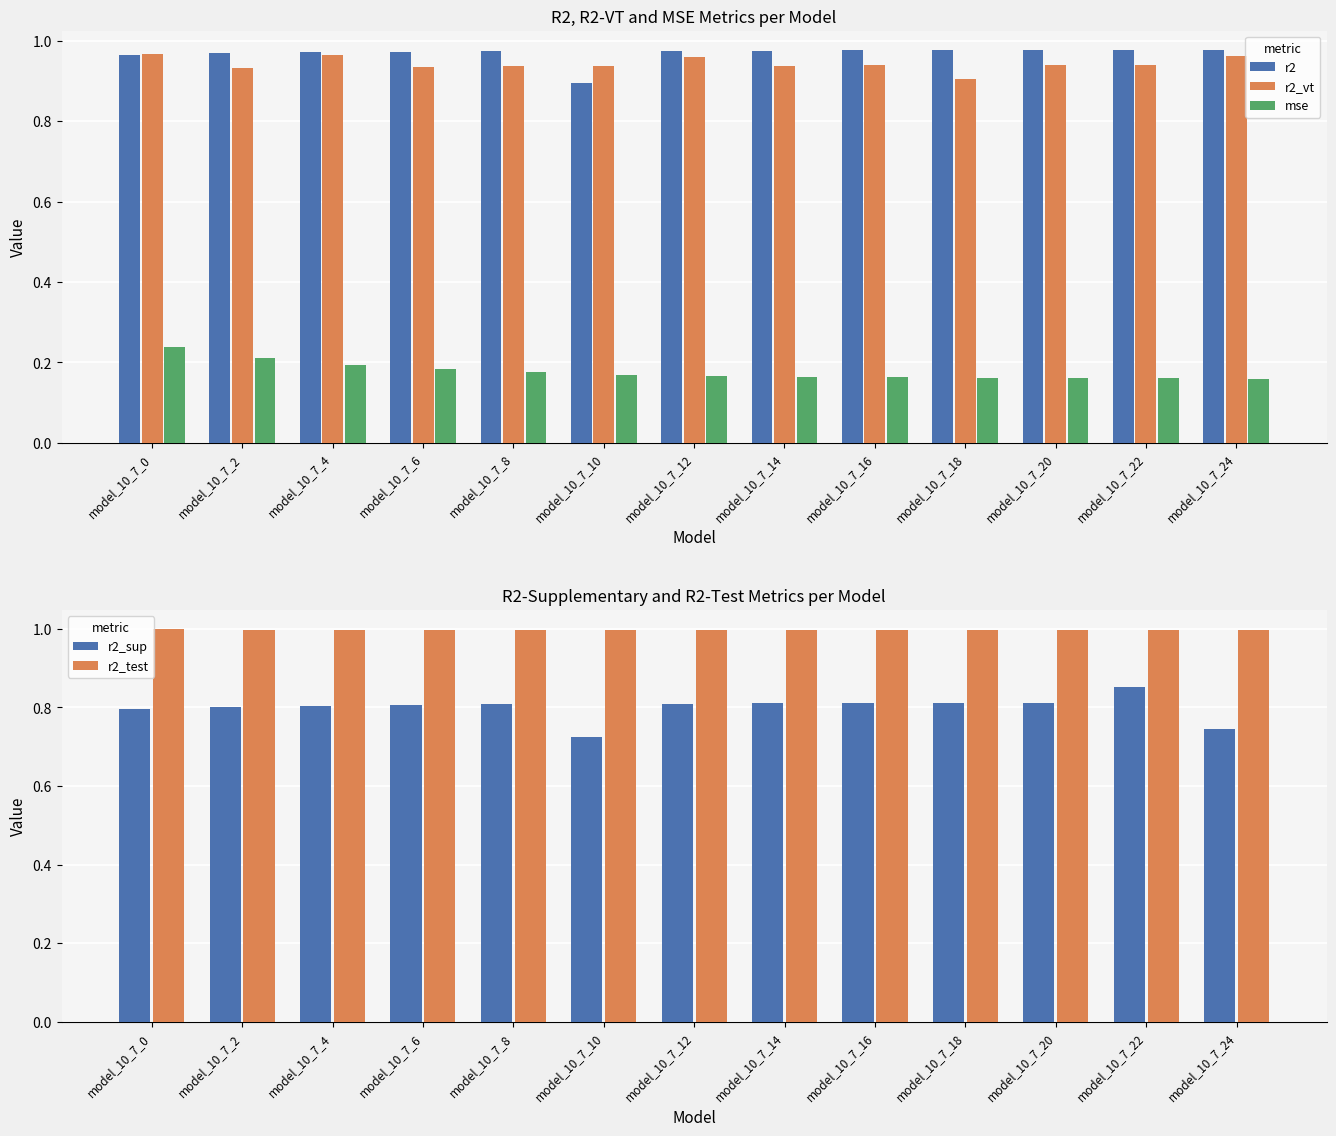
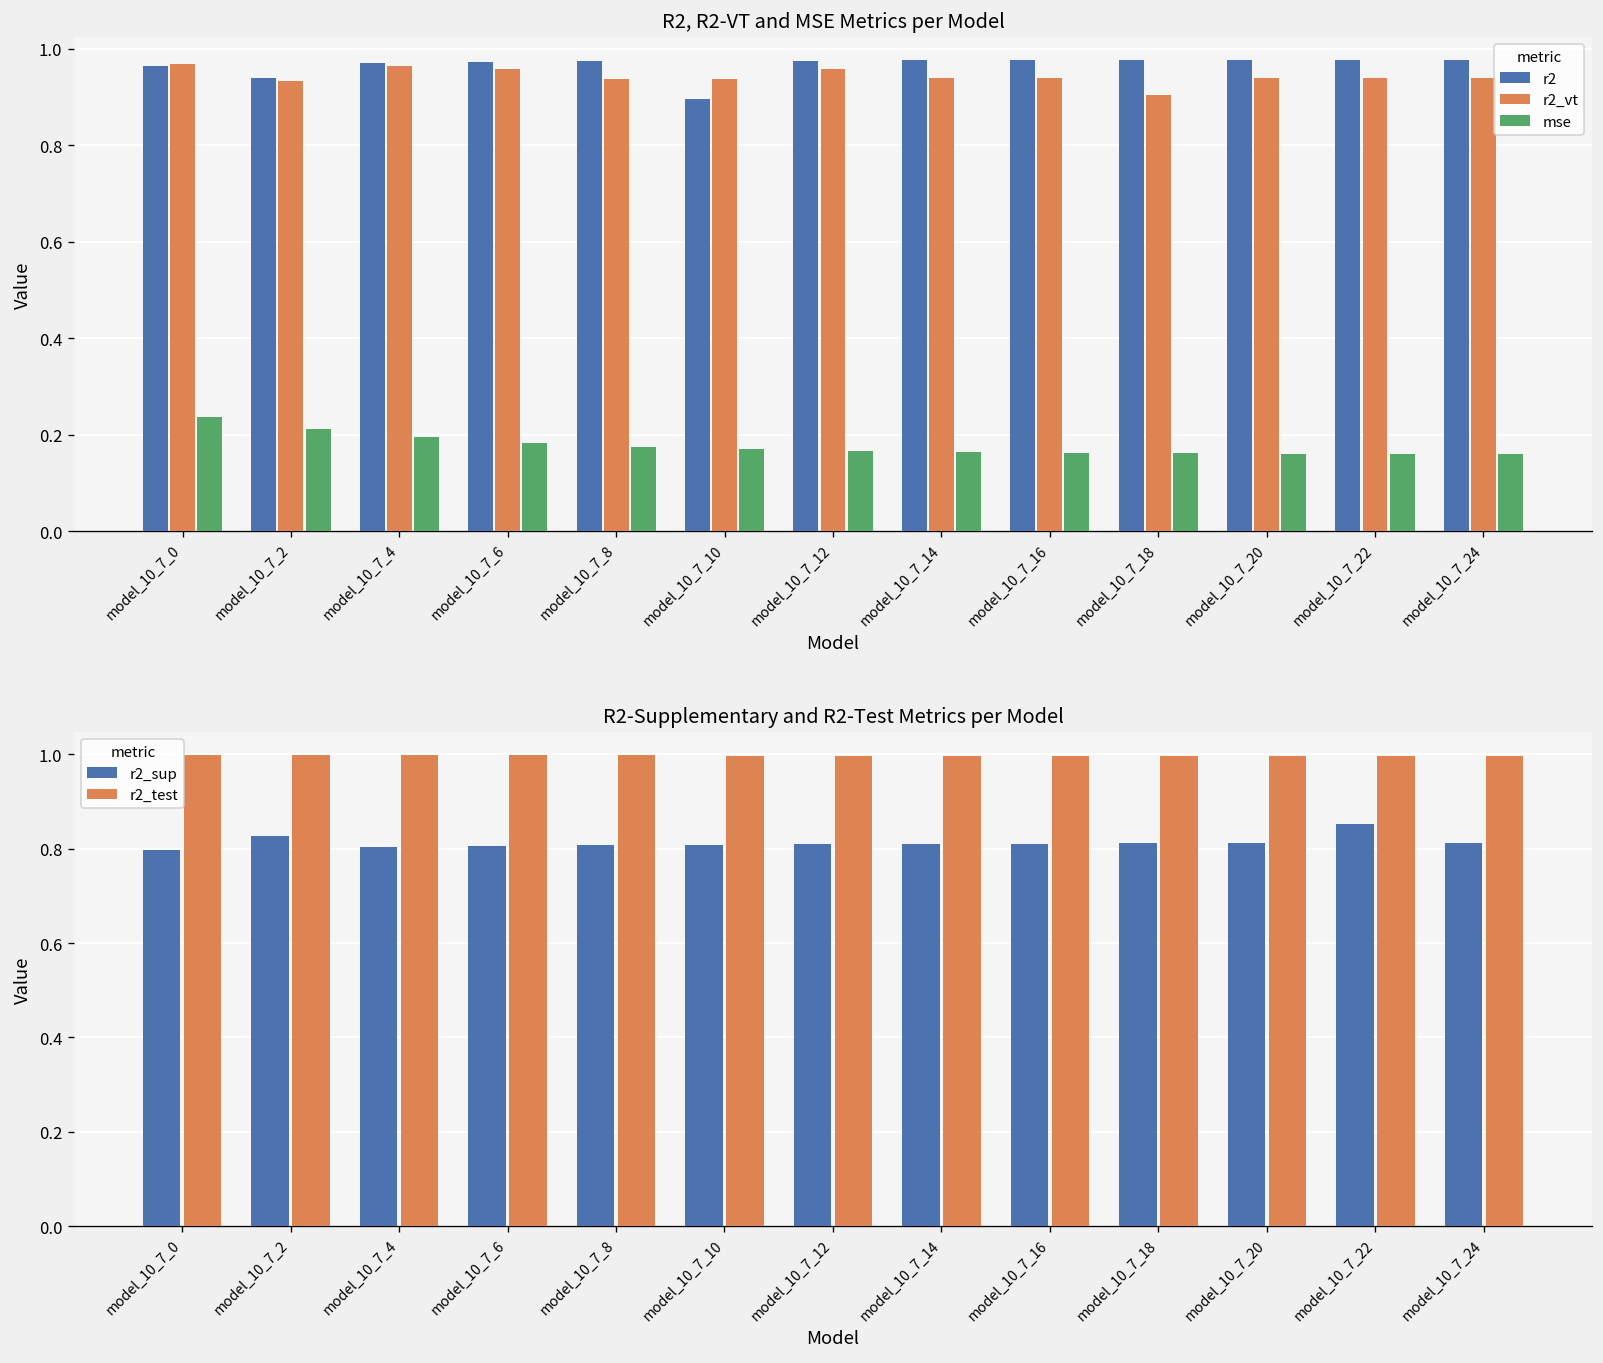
R2, R2-VT and MSE Metrics per Model, r2, model_10_7_2: 0.97 -> 0.94
R2, R2-VT and MSE Metrics per Model, r2_vt, model_10_7_6: 0.94 -> 0.96
R2, R2-VT and MSE Metrics per Model, r2_vt, model_10_7_24: 0.96 -> 0.94
R2-Supplementary and R2-Test Metrics per Model, r2_sup, model_10_7_2: 0.80 -> 0.83
R2-Supplementary and R2-Test Metrics per Model, r2_sup, model_10_7_10: 0.73 -> 0.81
R2-Supplementary and R2-Test Metrics per Model, r2_sup, model_10_7_24: 0.75 -> 0.81
